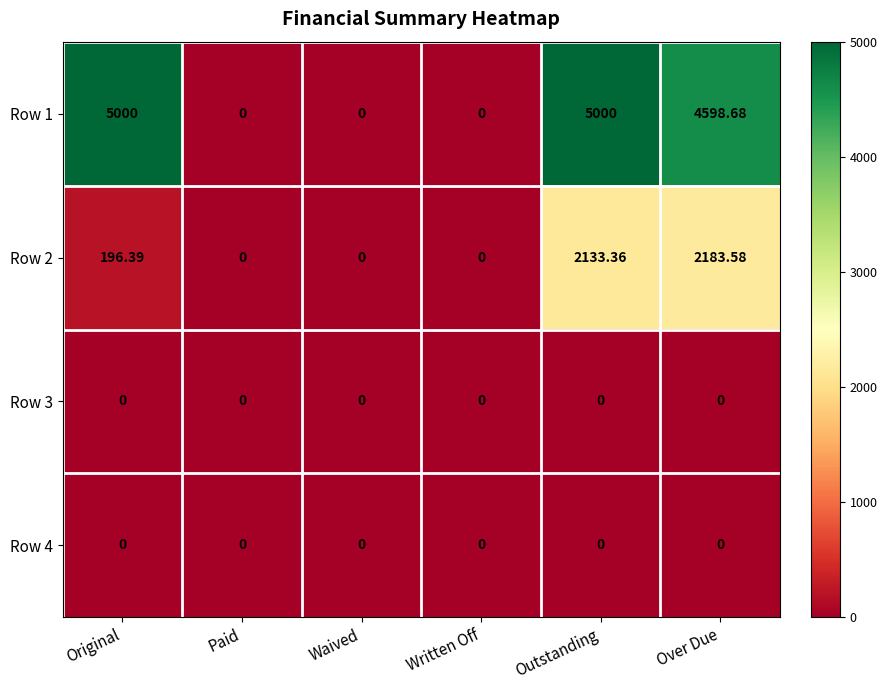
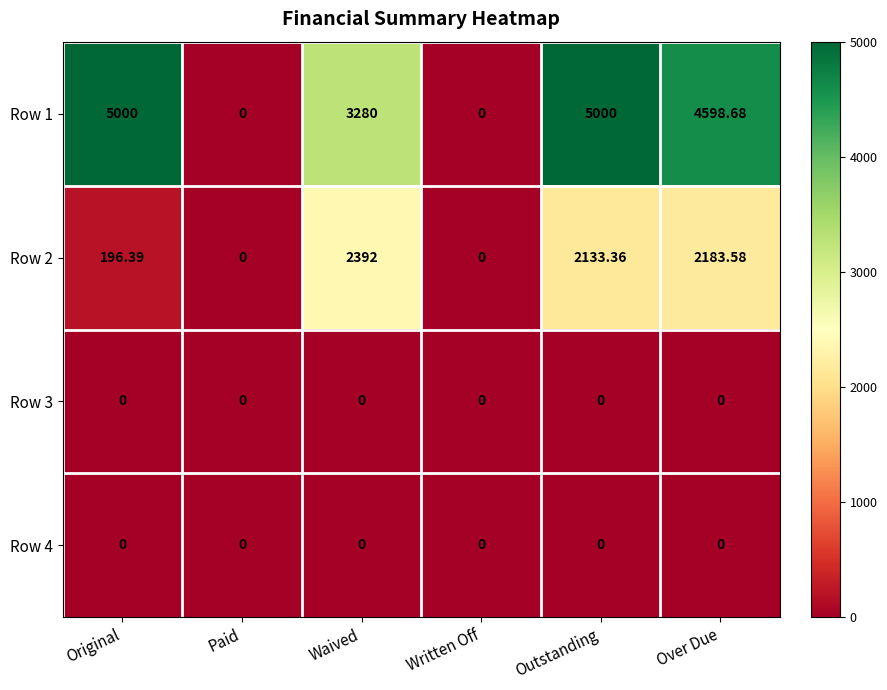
Row 1, Waived: 0 -> 3280
Row 2, Waived: 0 -> 2392
